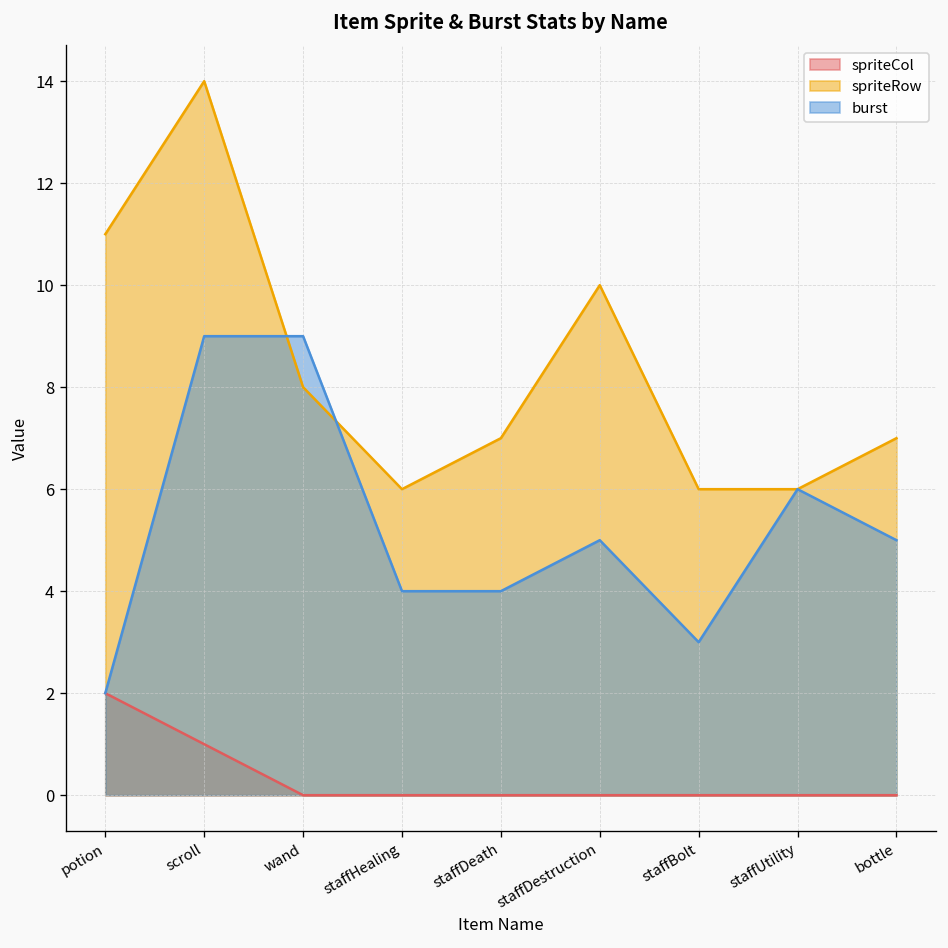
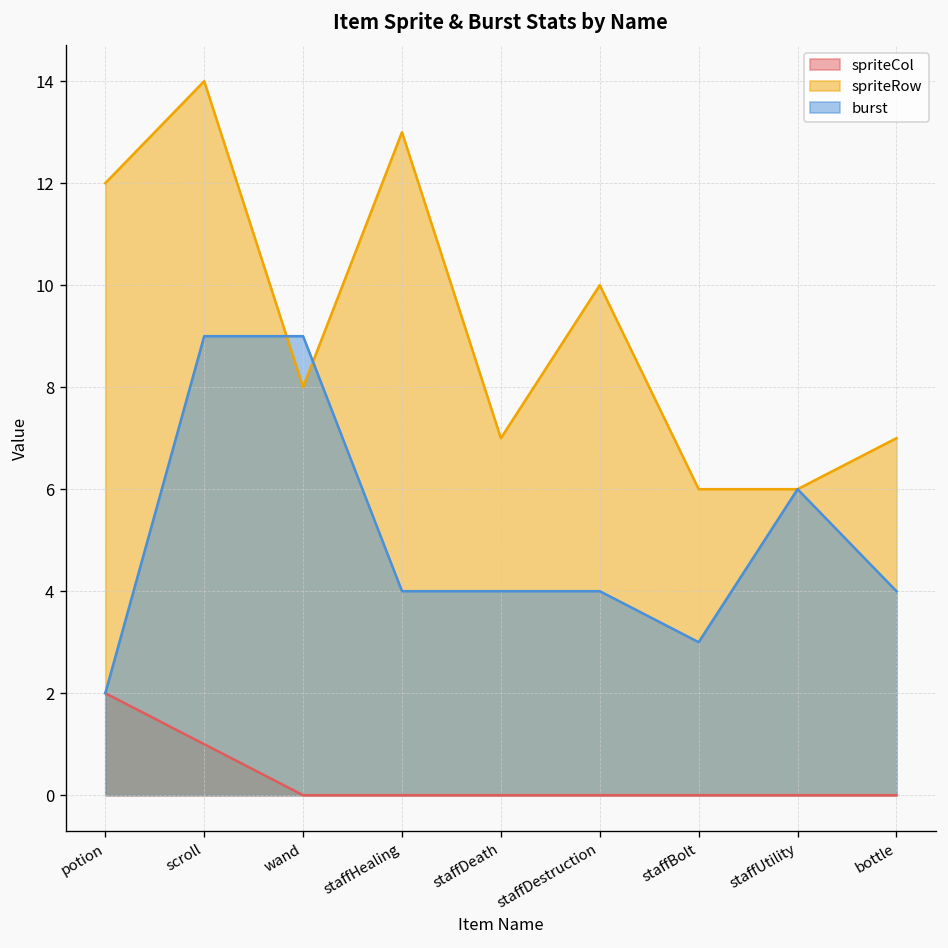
spriteRow, potion: 11 -> 12
spriteRow, staffHealing: 6 -> 13
burst, staffDestruction: 5 -> 4
burst, bottle: 5 -> 4
